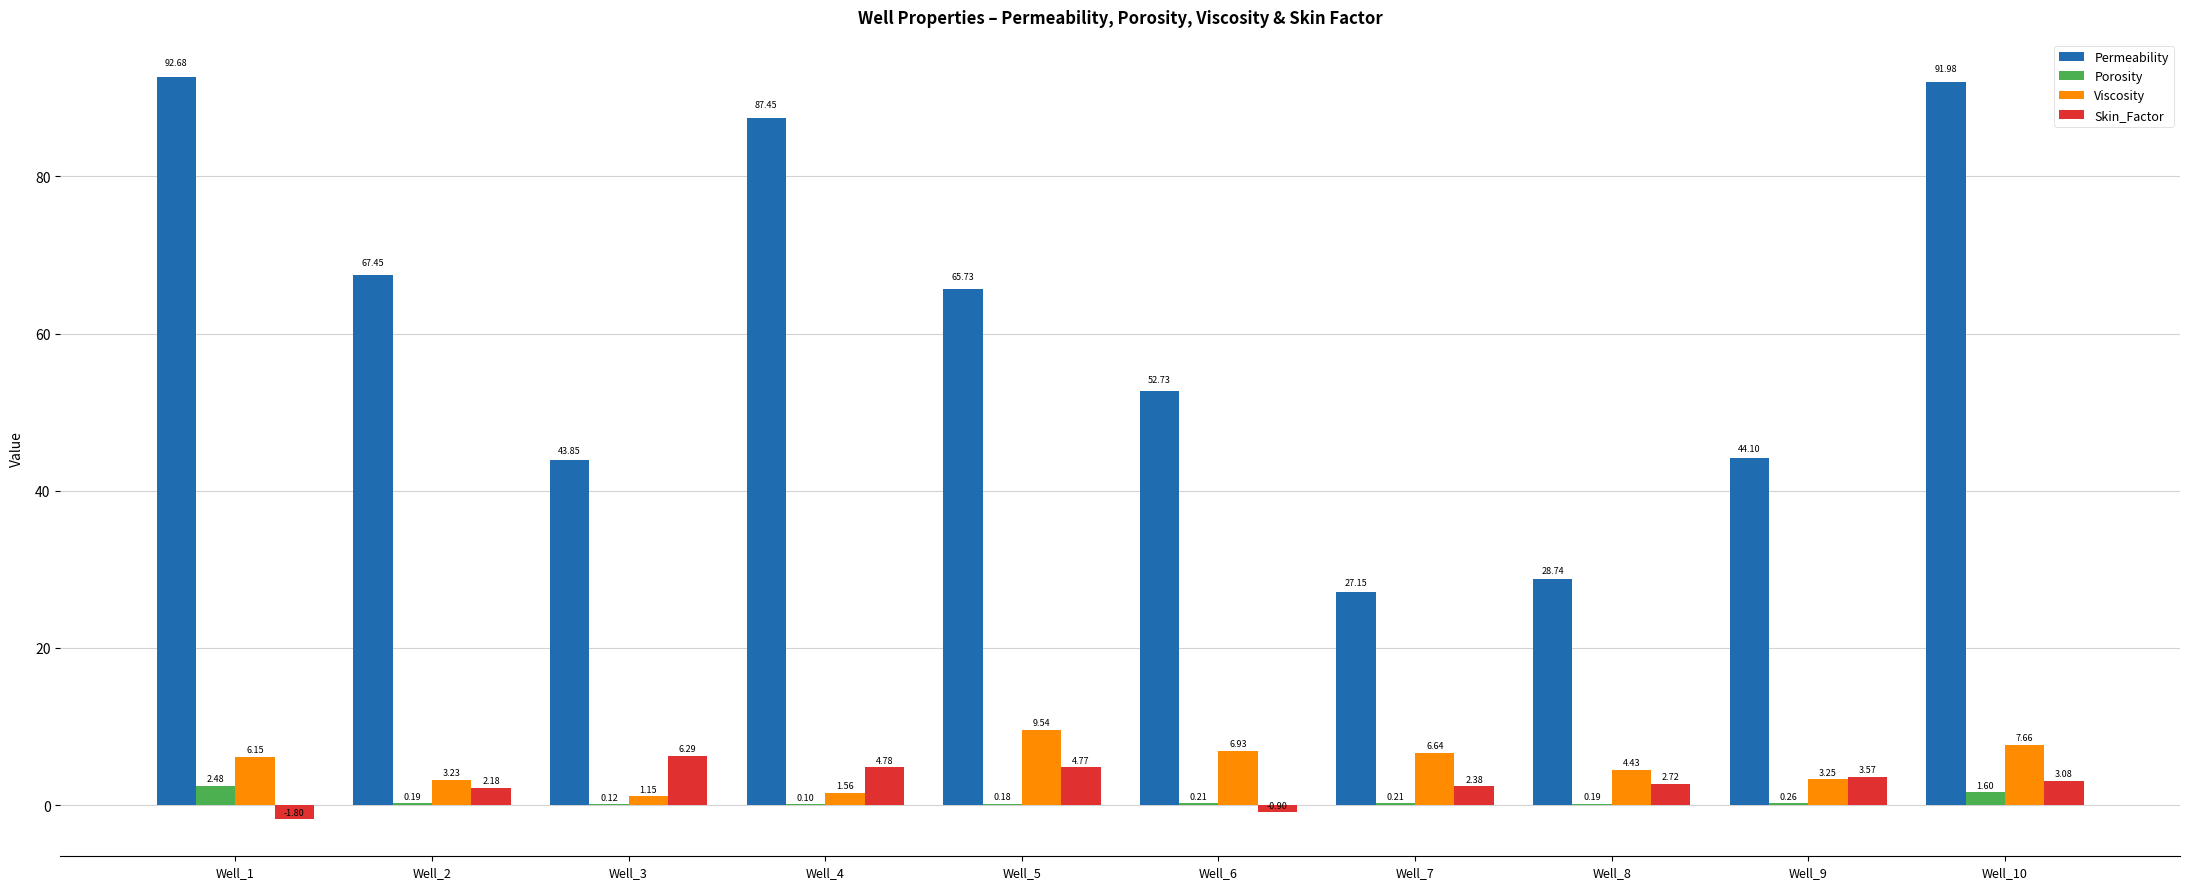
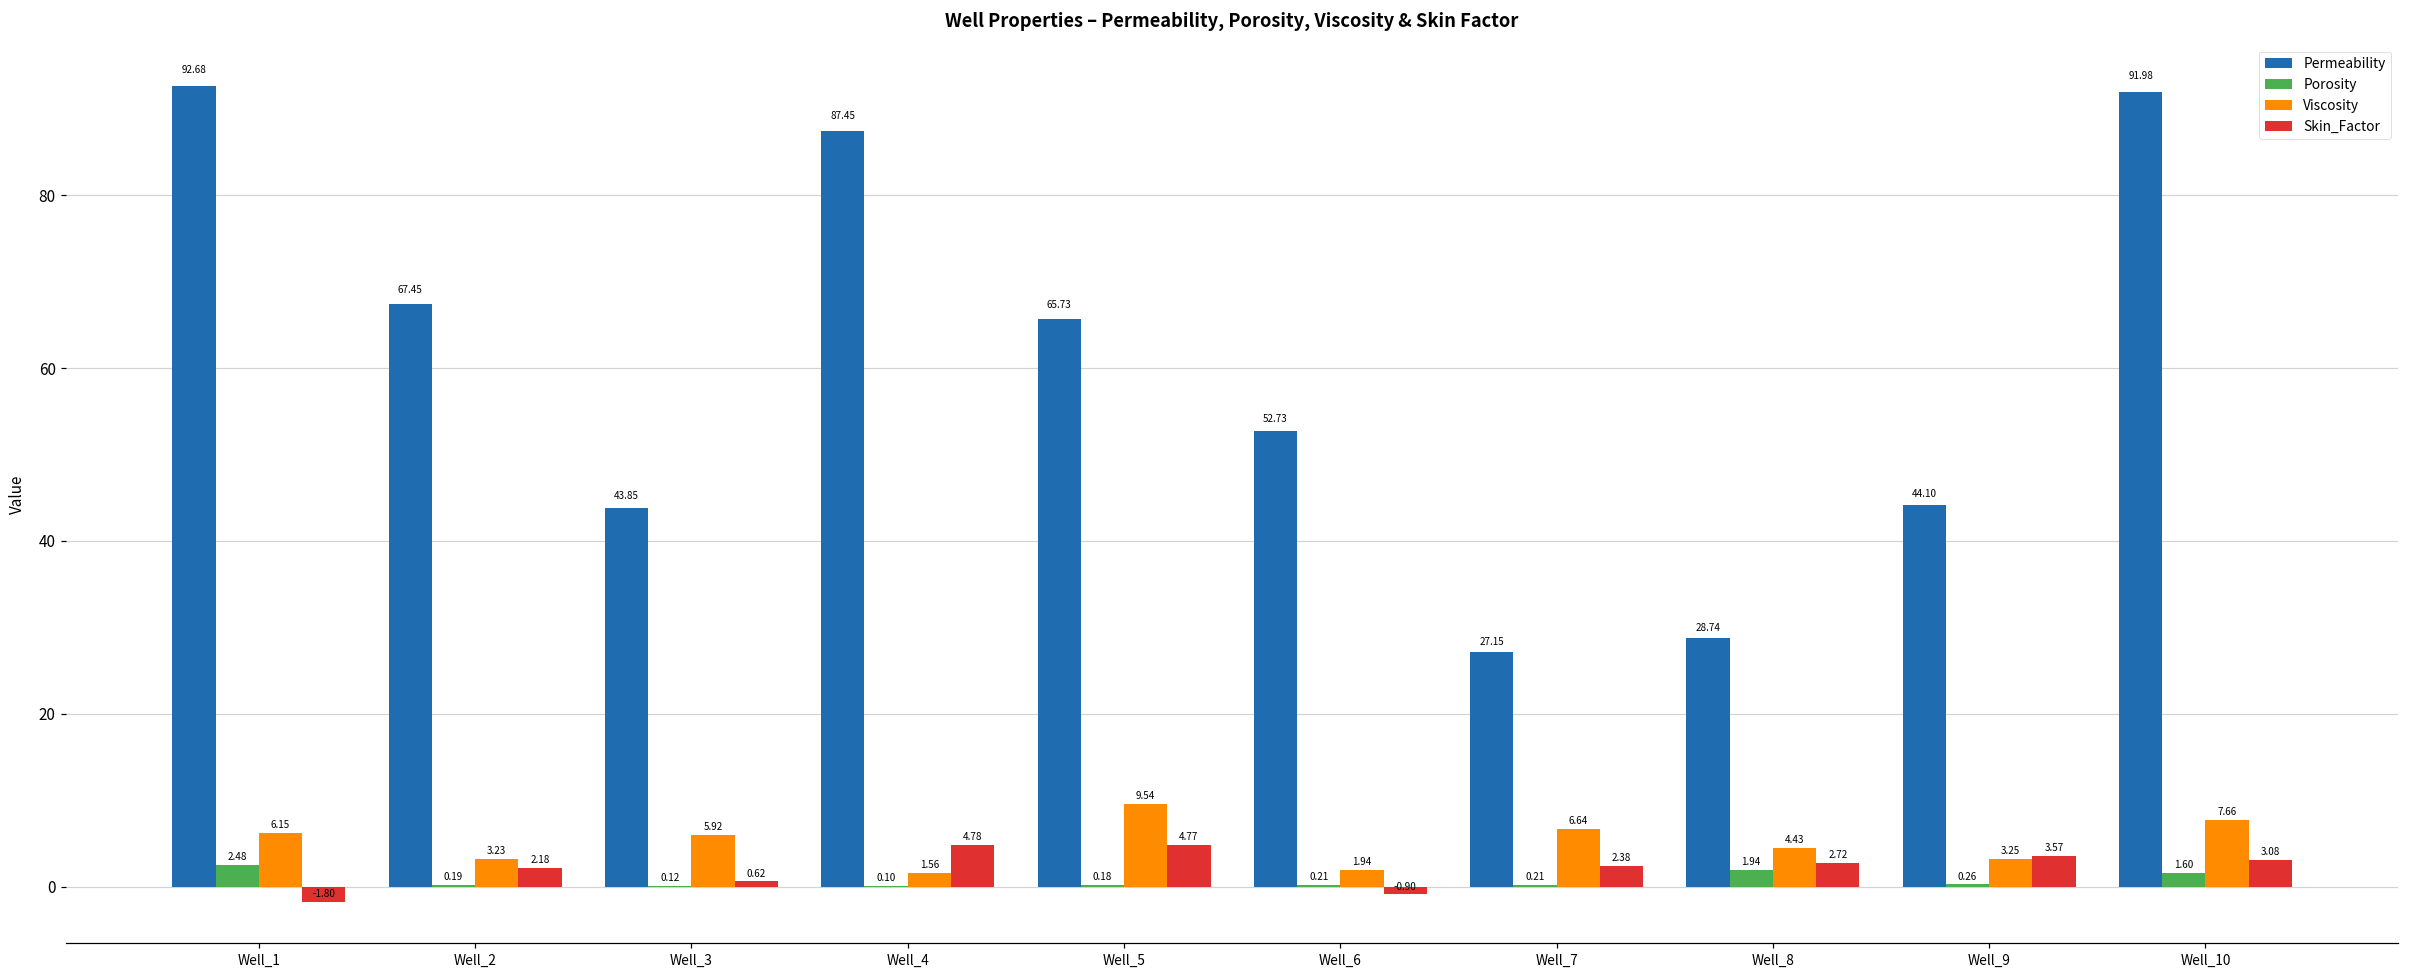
Viscosity, Well_3: 1.15 -> 5.92
Skin_Factor, Well_3: 6.29 -> 0.62
Viscosity, Well_6: 6.93 -> 1.94
Porosity, Well_8: 0.19 -> 1.94
